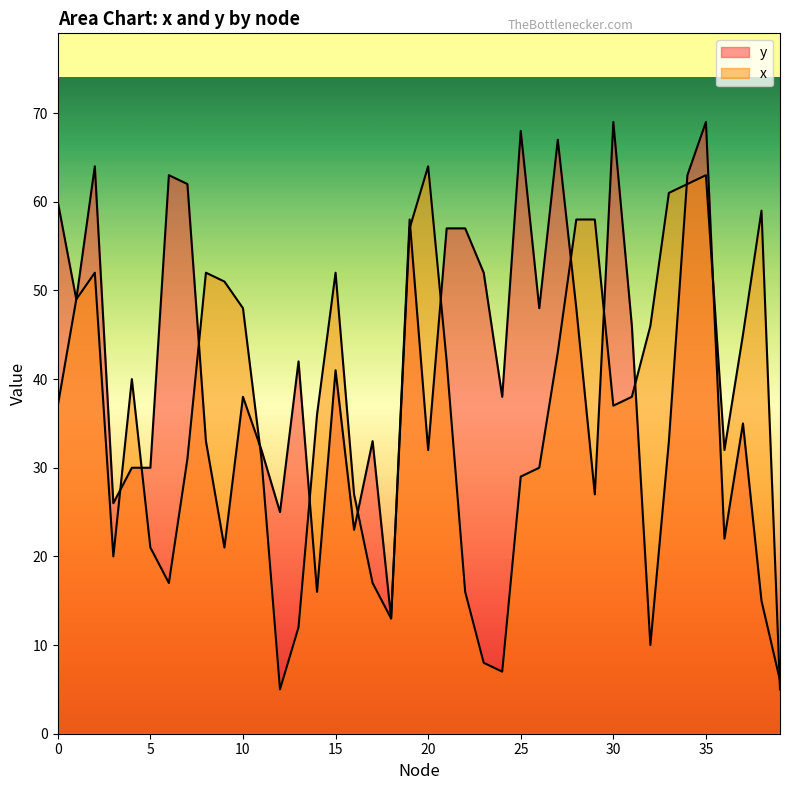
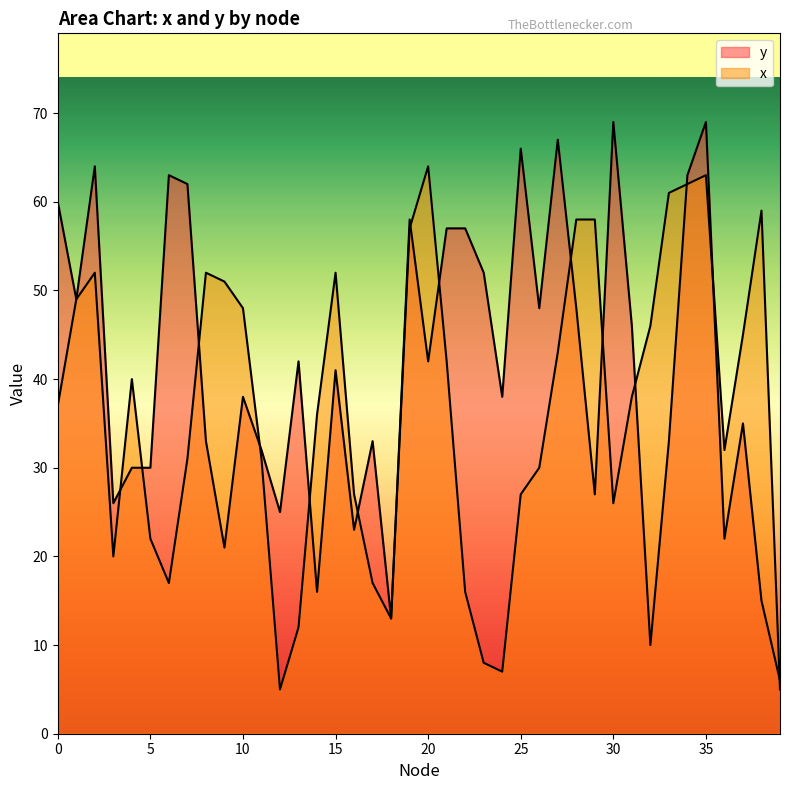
x, 5: 21 -> 22
y, 20: 32 -> 42
y, 25: 68 -> 66
x, 25: 29 -> 27
x, 30: 37 -> 26
